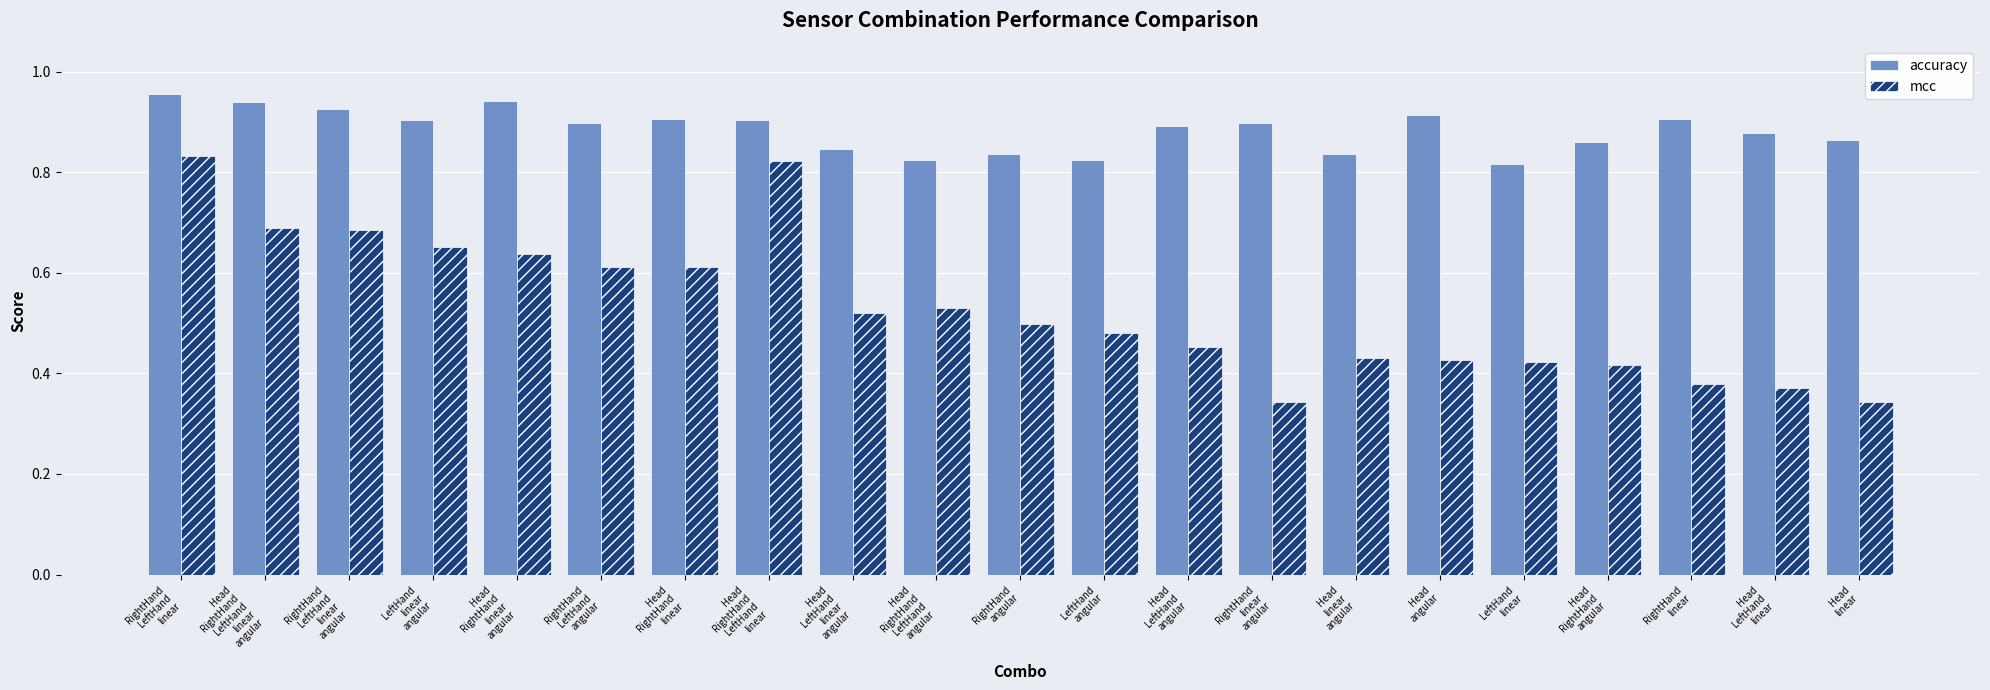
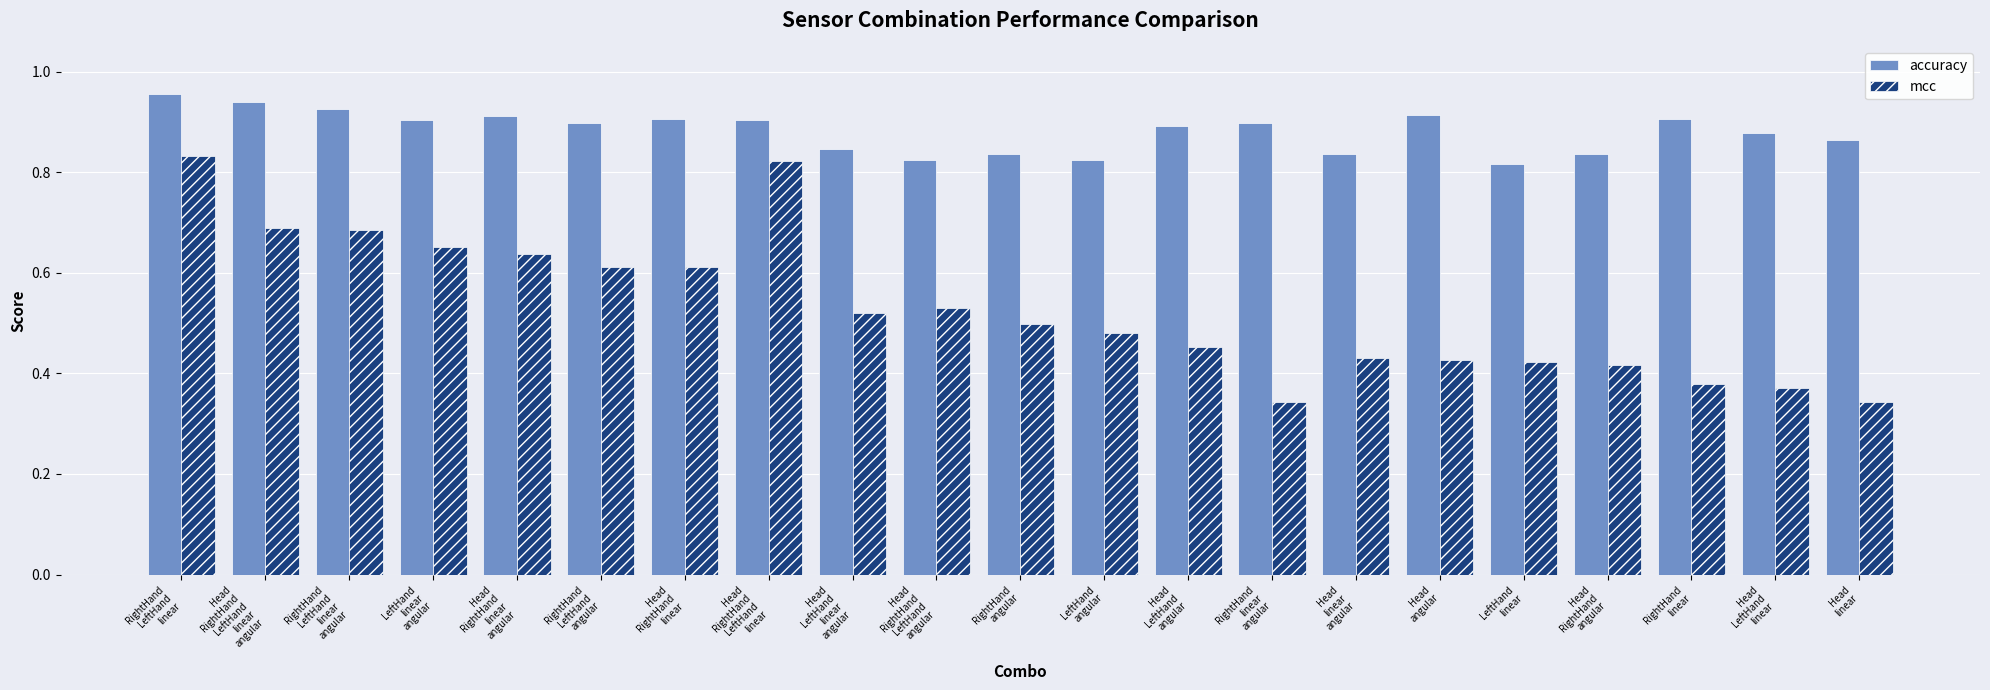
accuracy, Head RightHand linear angular: 0.94 -> 0.91
accuracy, Head RightHand angular: 0.86 -> 0.84
